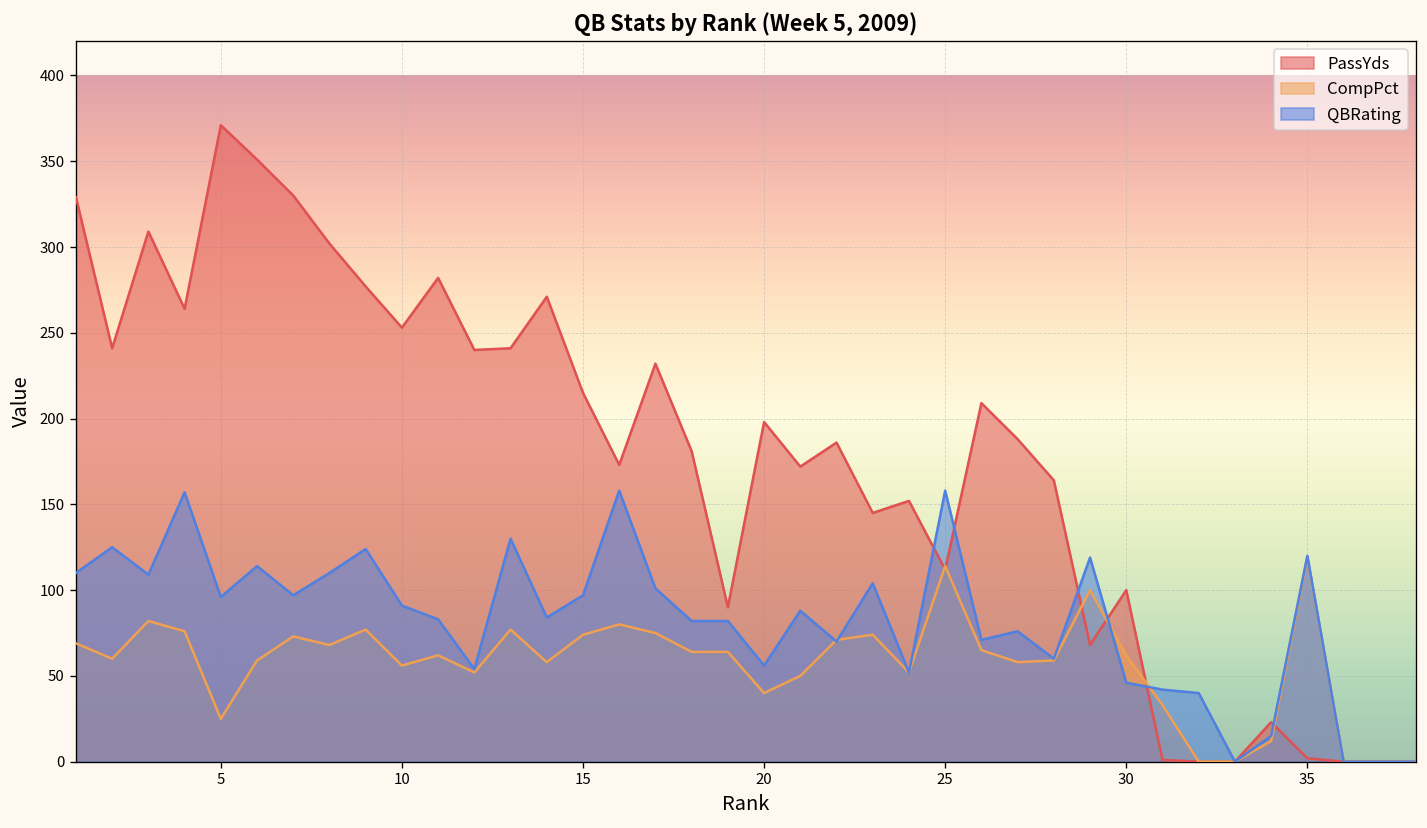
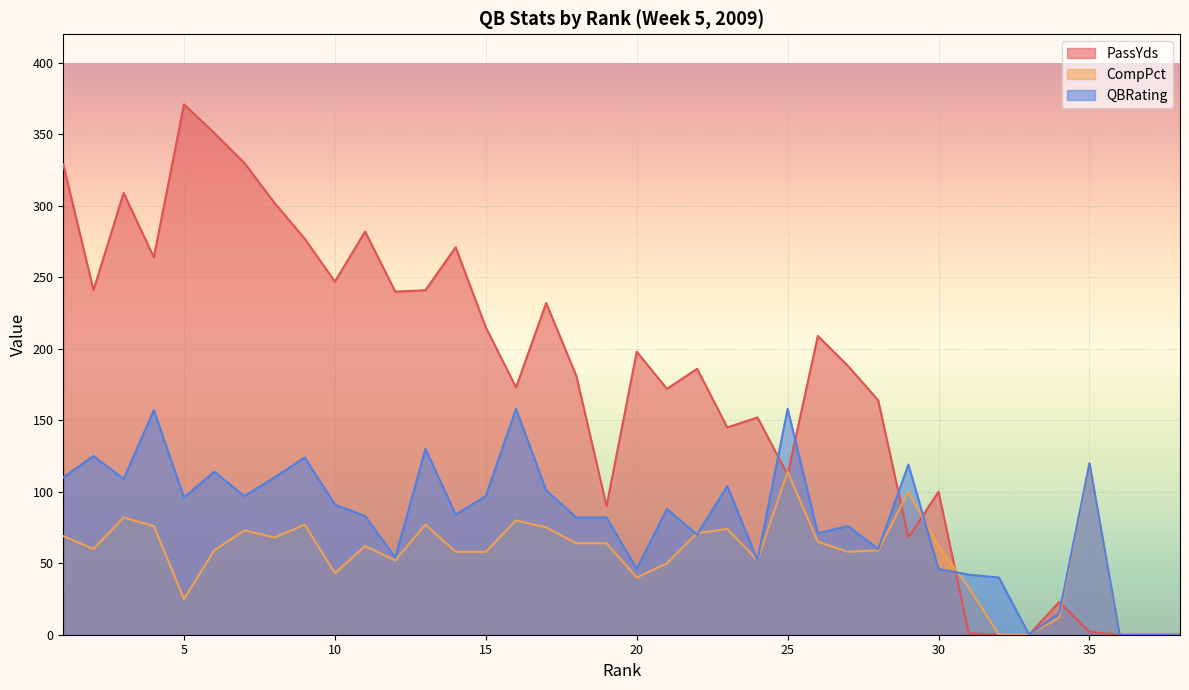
PassYds, 10: 253 -> 247
CompPct, 10: 56 -> 43
CompPct, 15: 74 -> 58
QBRating, 20: 56 -> 46
